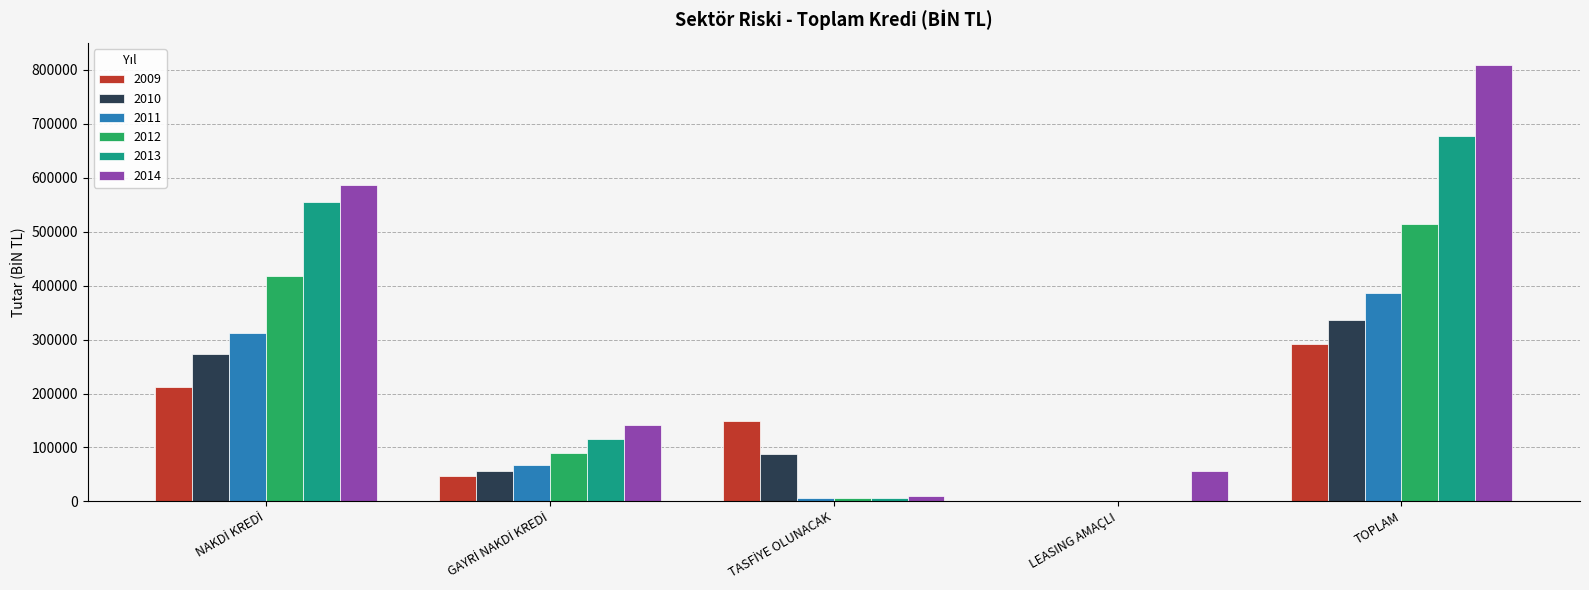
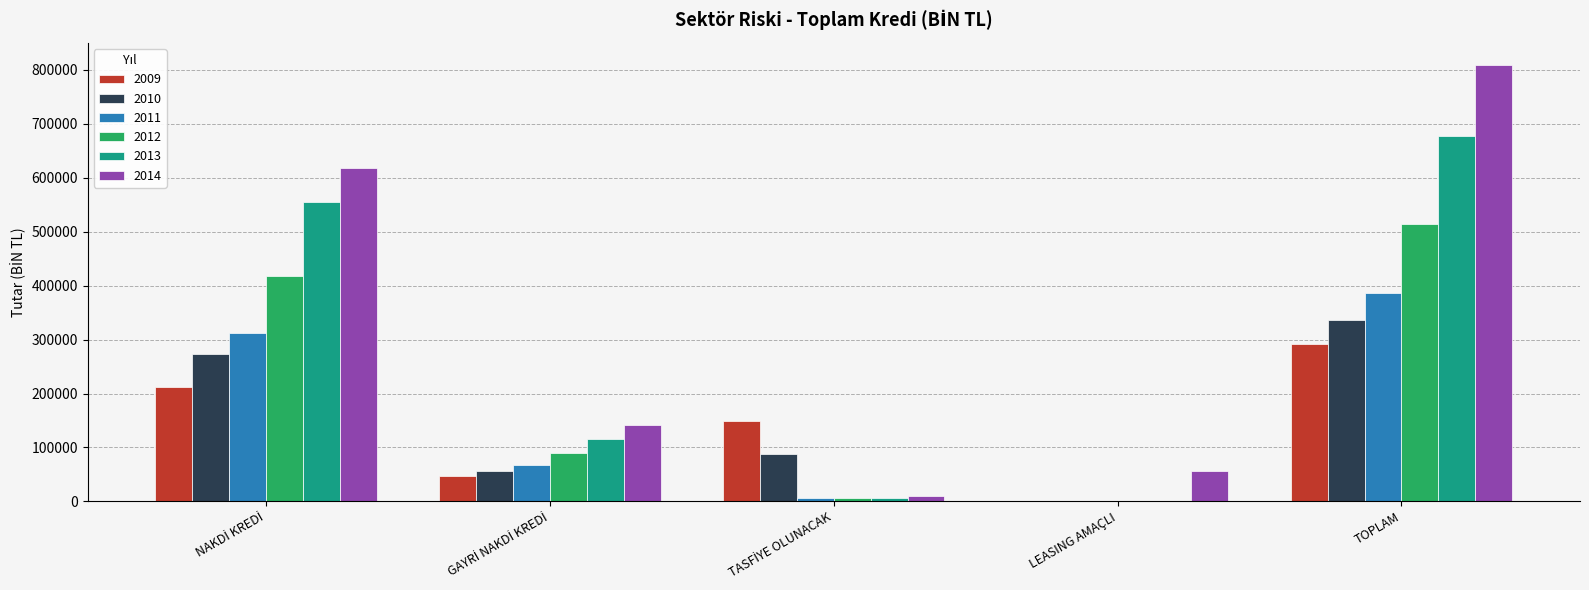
2014, NAKDİ KREDİ: 590000 -> 620000
